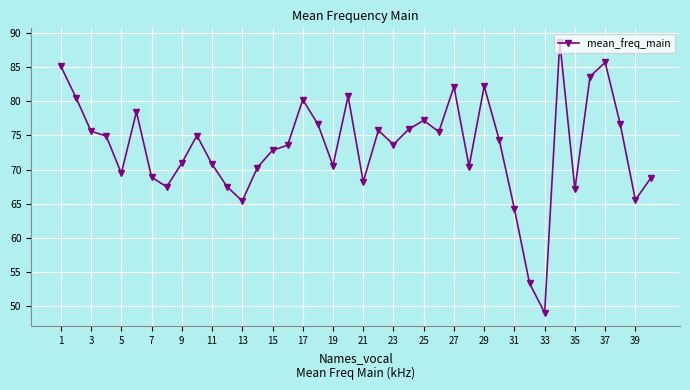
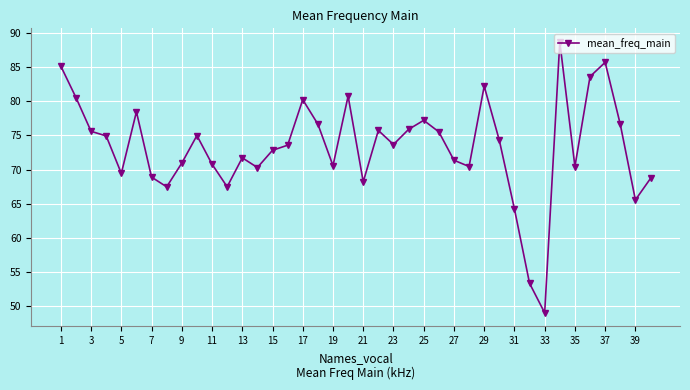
13: 65 -> 72
27: 82 -> 71
35: 67 -> 70
